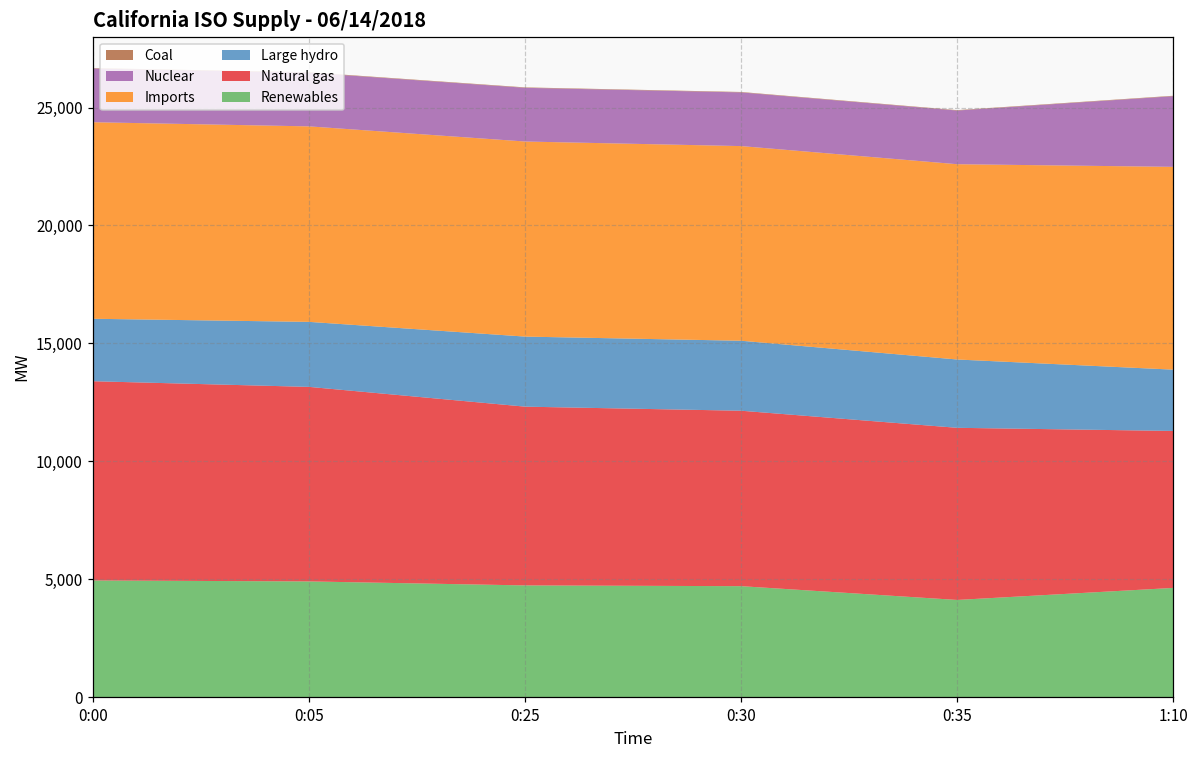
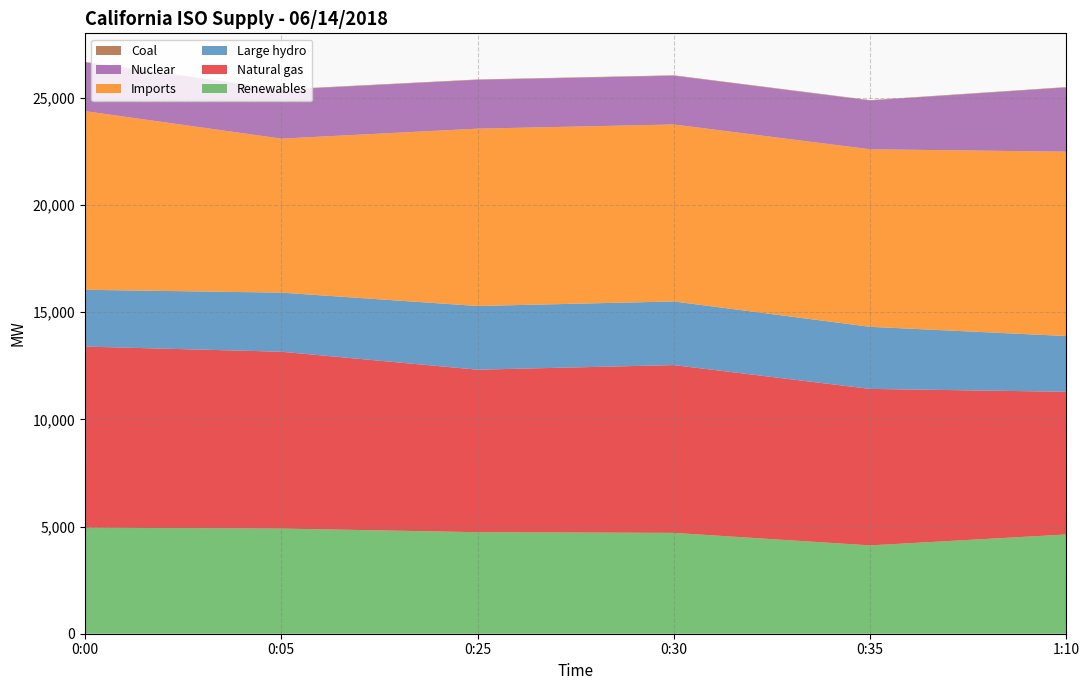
Imports, 0:05: 8,300 -> 7,200
Natural gas, 0:30: 7,400 -> 7,800
